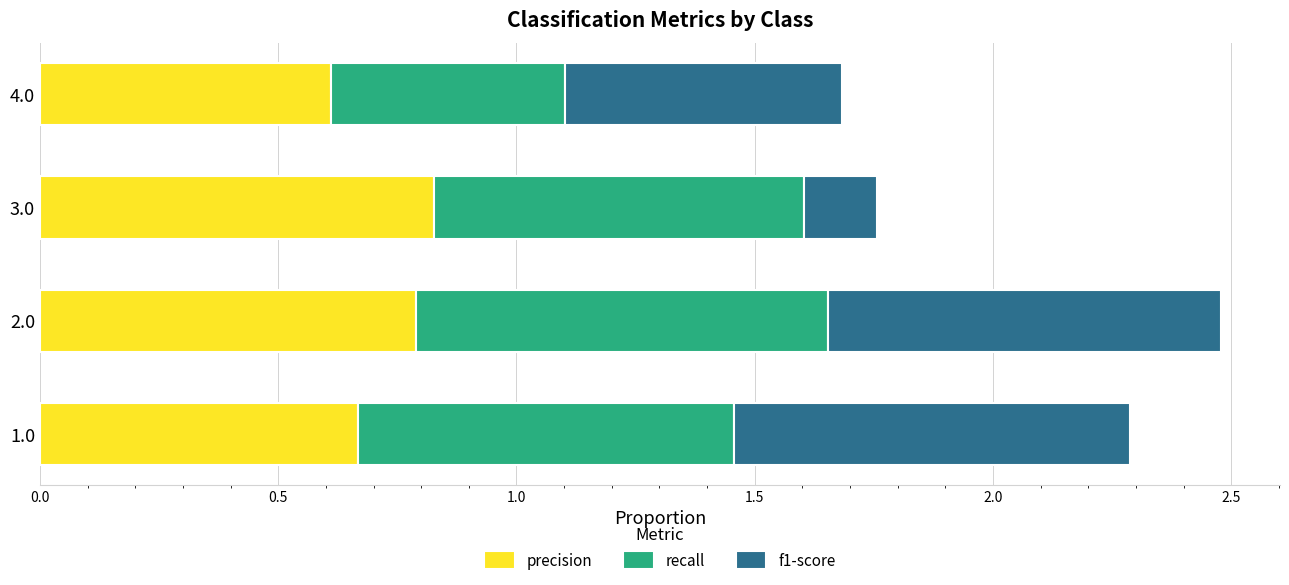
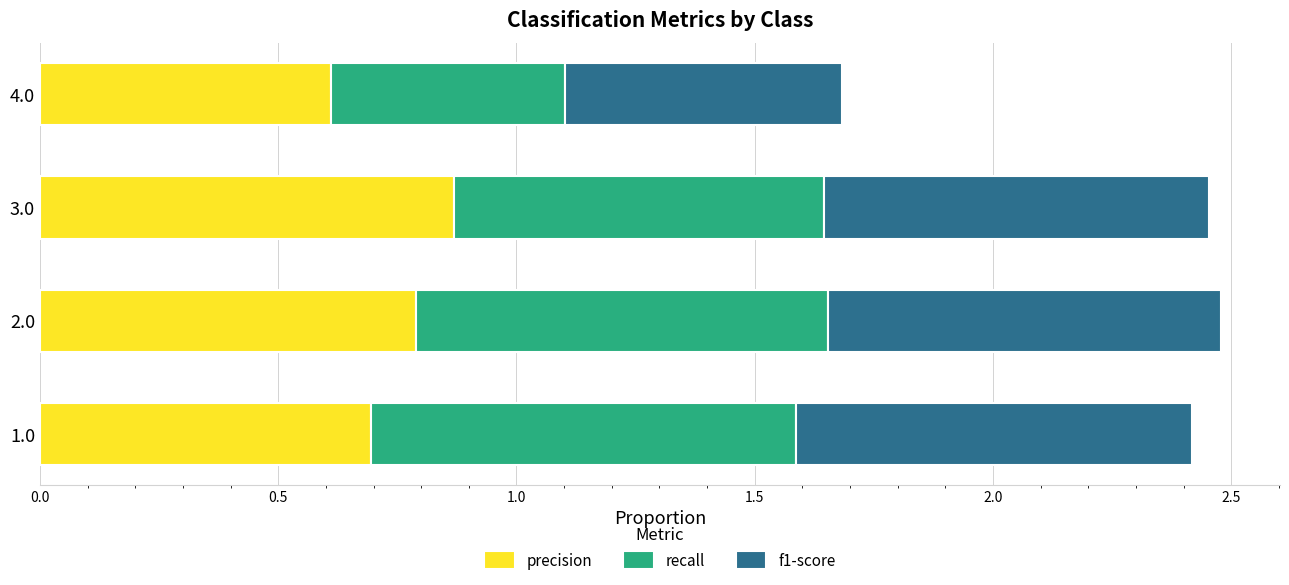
precision, 3.0: 0.83 -> 0.87
f1-score, 3.0: 0.15 -> 0.81
precision, 1.0: 0.67 -> 0.70
recall, 1.0: 0.79 -> 0.89
